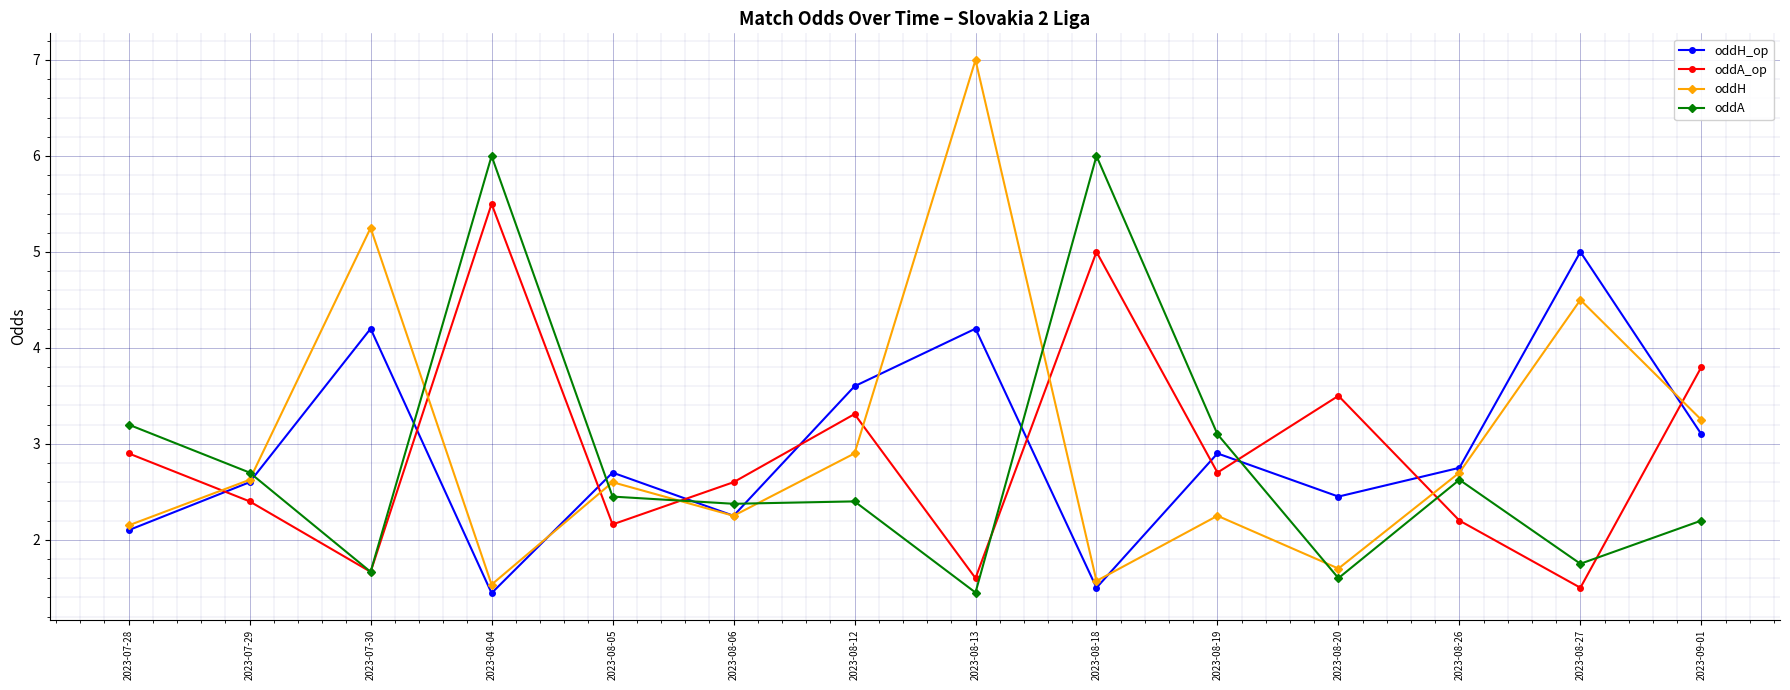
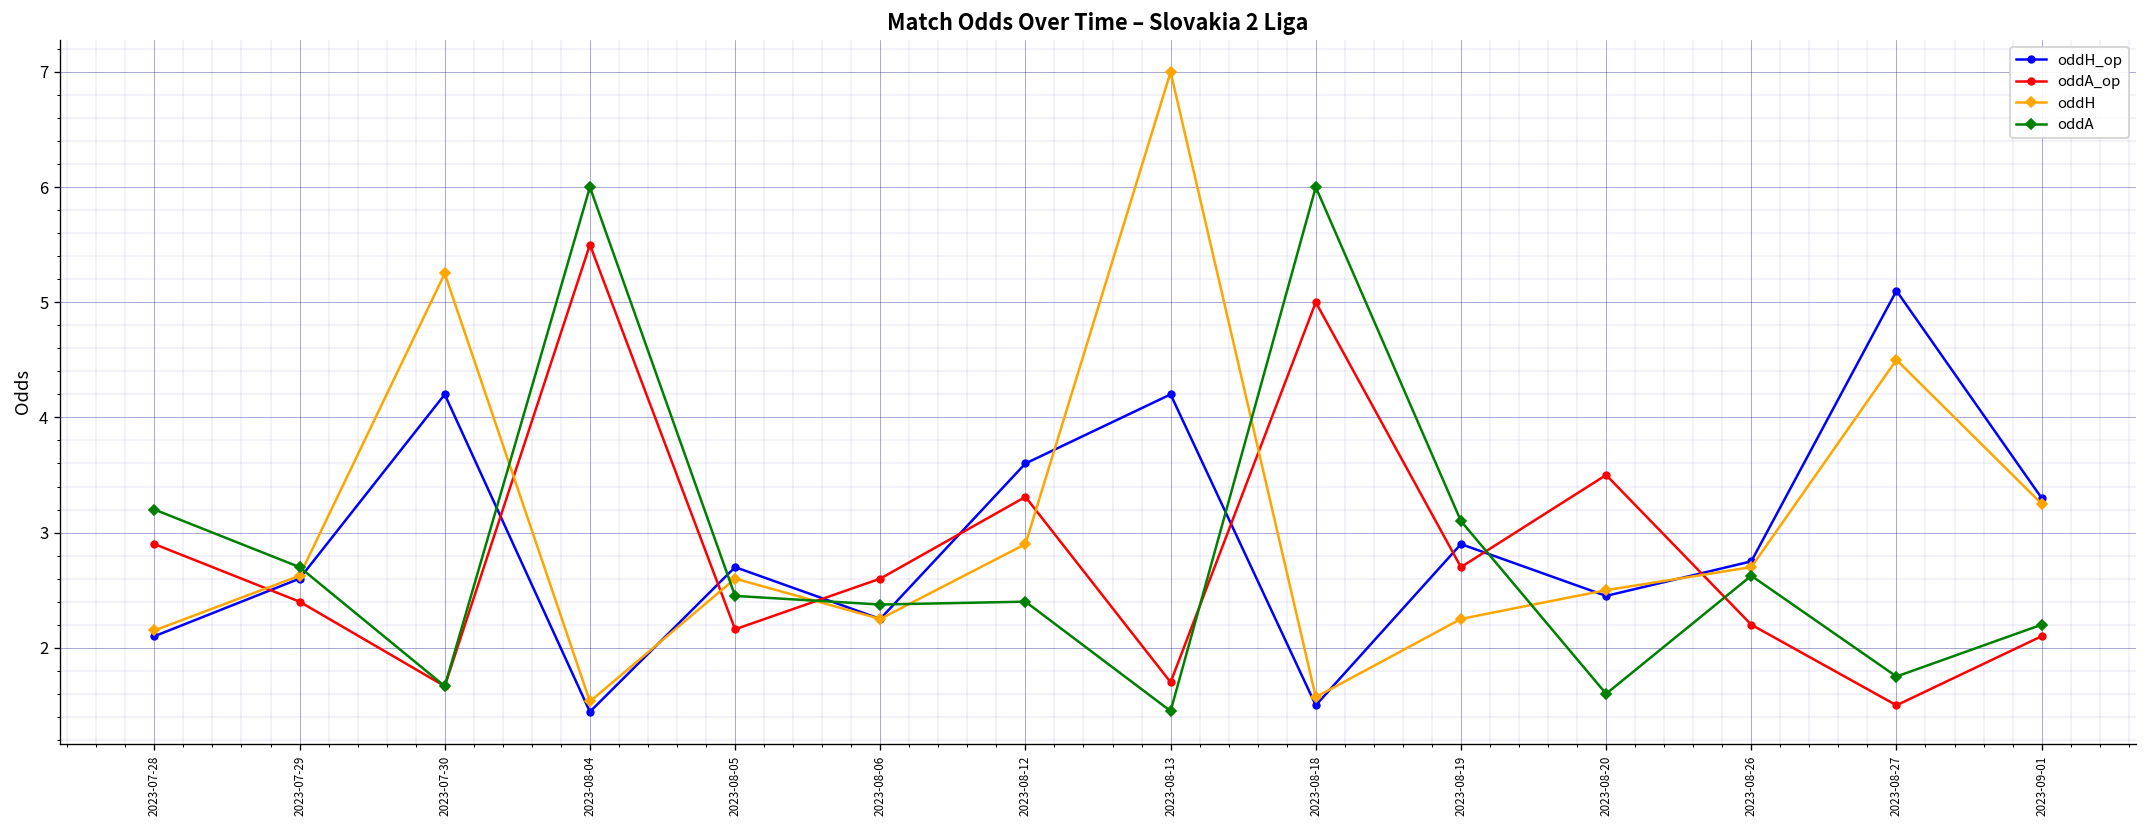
oddA_op, 2023-08-13: 1.6 -> 1.7
oddH, 2023-08-20: 1.7 -> 2.5
oddH_op, 2023-08-27: 5.0 -> 5.1
oddH_op, 2023-09-01: 3.1 -> 3.3
oddA_op, 2023-09-01: 3.8 -> 2.1
